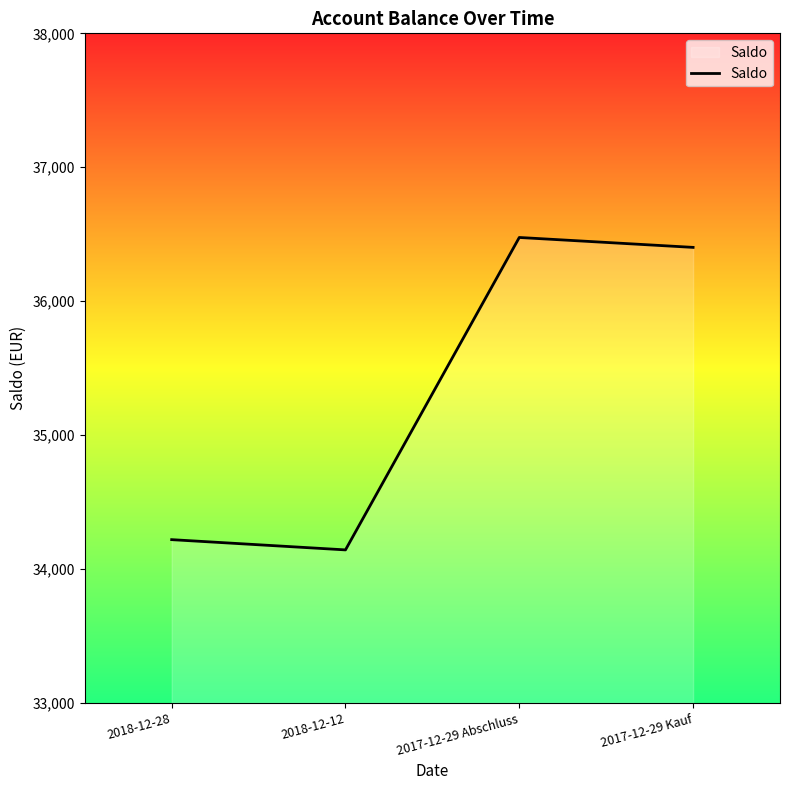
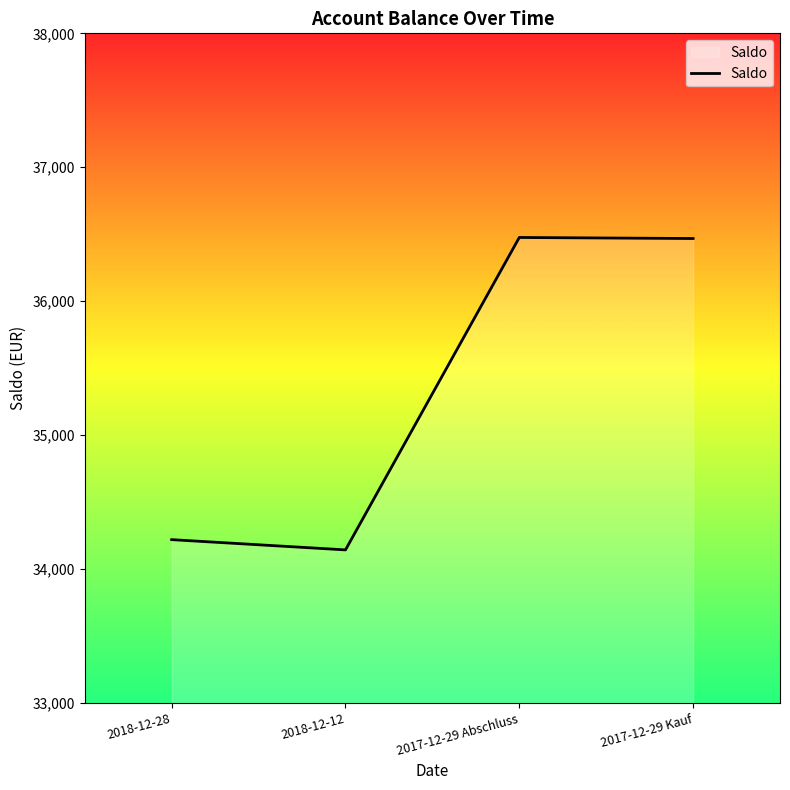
2017-12-29 Kauf: 36,400 -> 36,470
